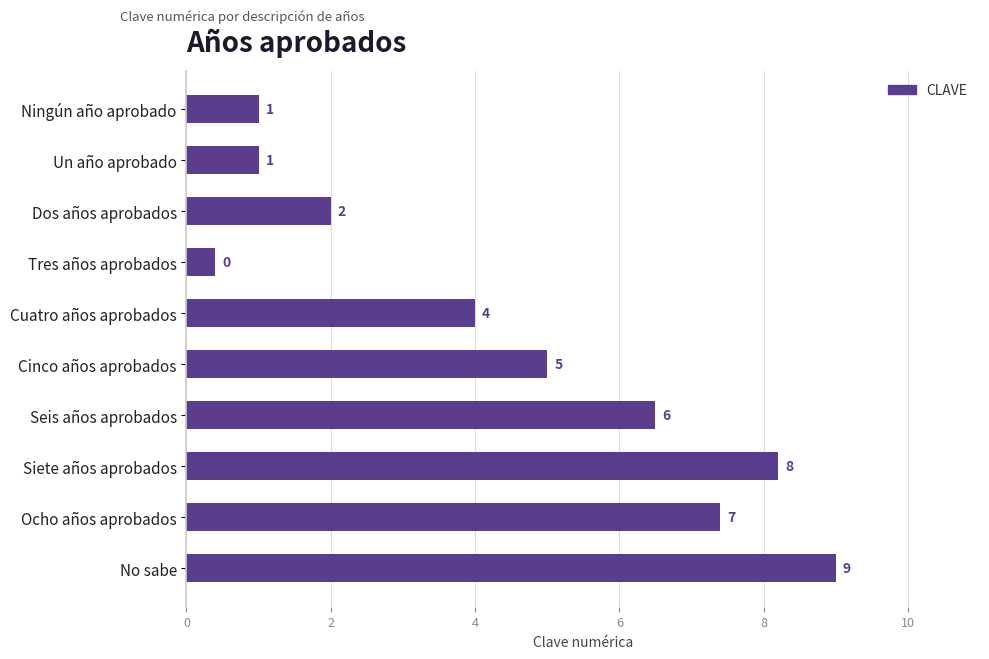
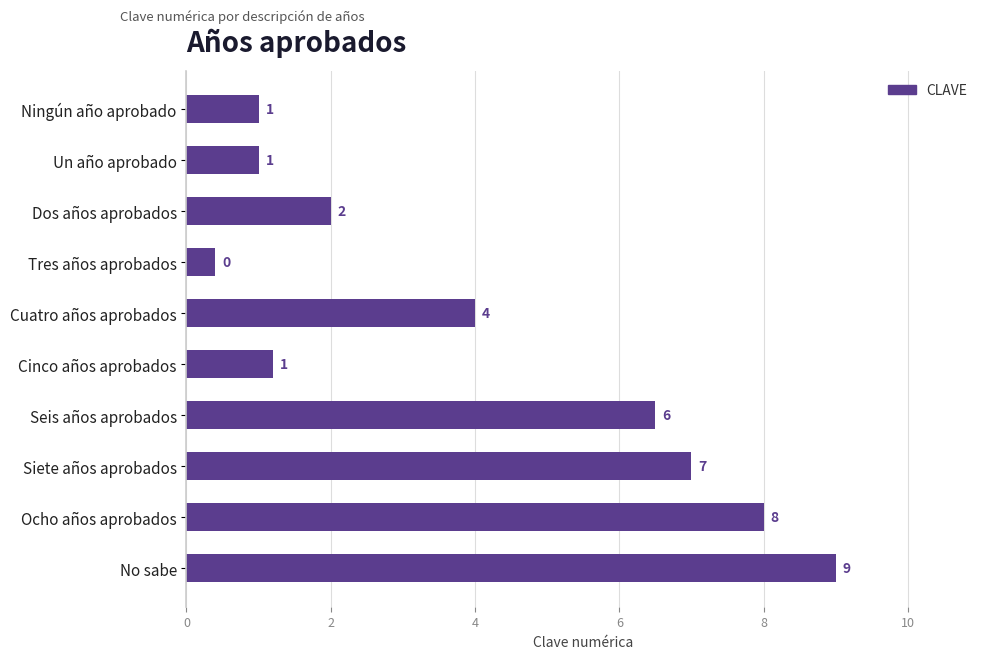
Cinco años aprobados: 5 -> 1
Siete años aprobados: 8 -> 7
Ocho años aprobados: 7 -> 8
